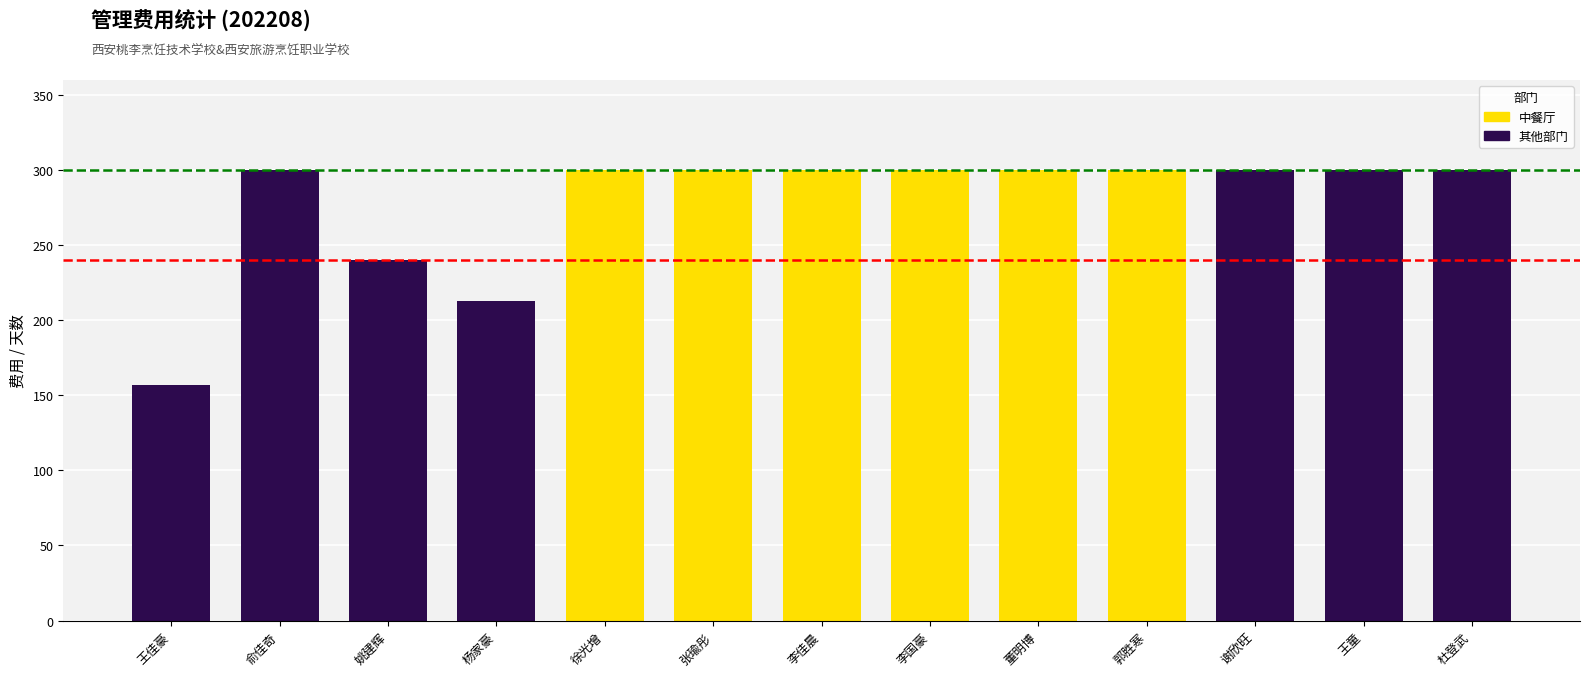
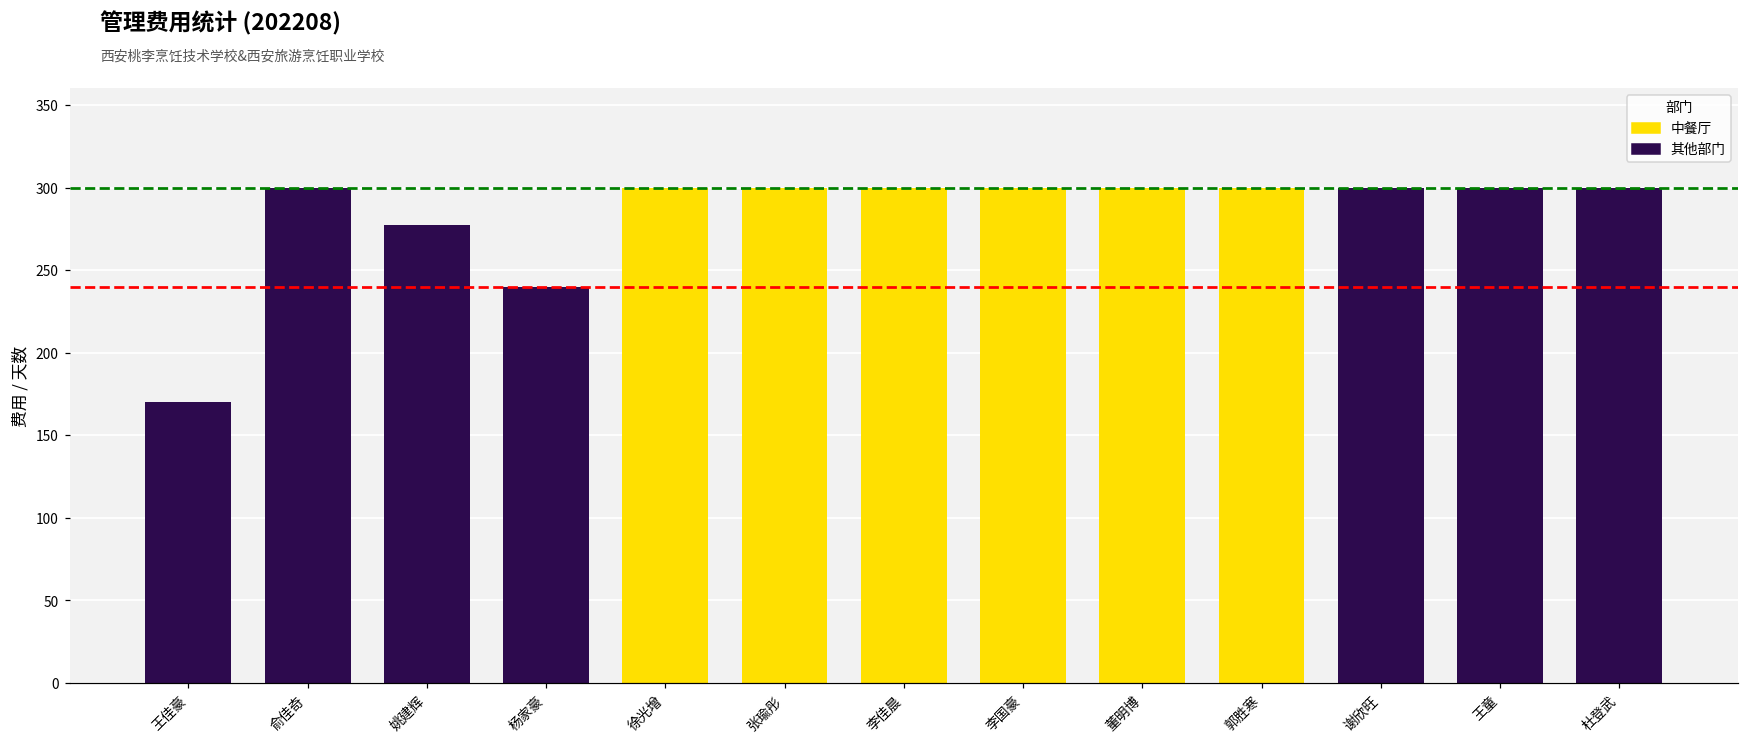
王佳豪: 157 -> 170
姚建辉: 240 -> 277
杨家豪: 213 -> 240
